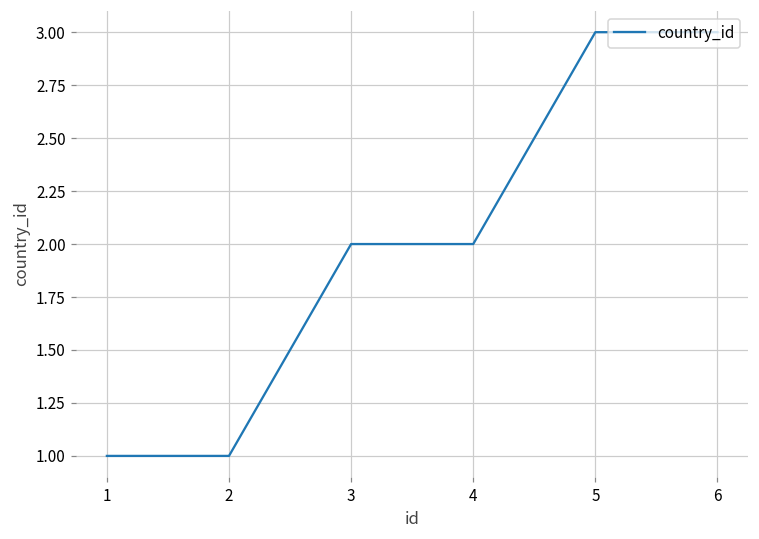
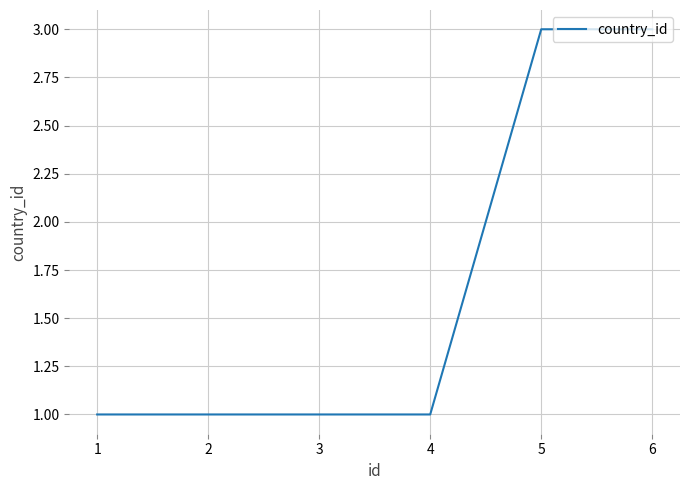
3: 2 -> 1
4: 2 -> 1
